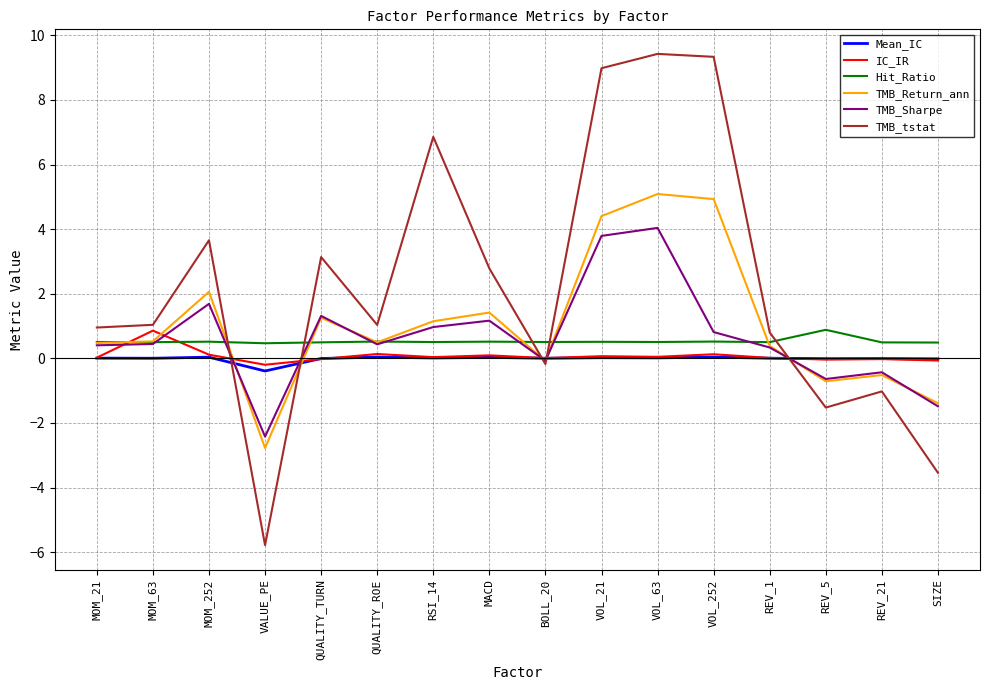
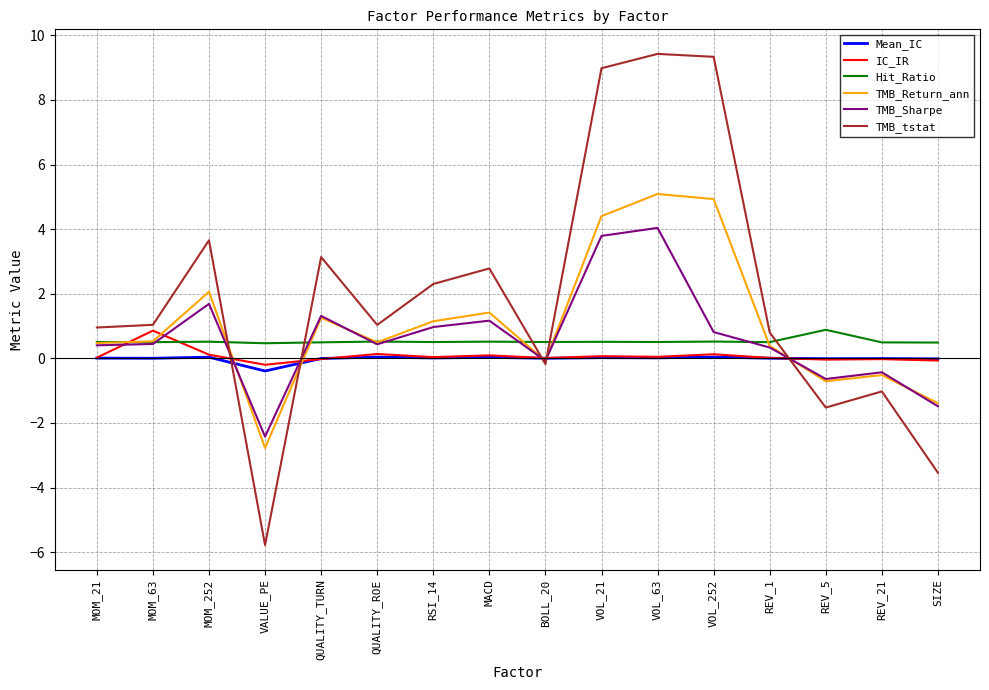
TMB_tstat, RSI_14: 6.9 -> 2.3
